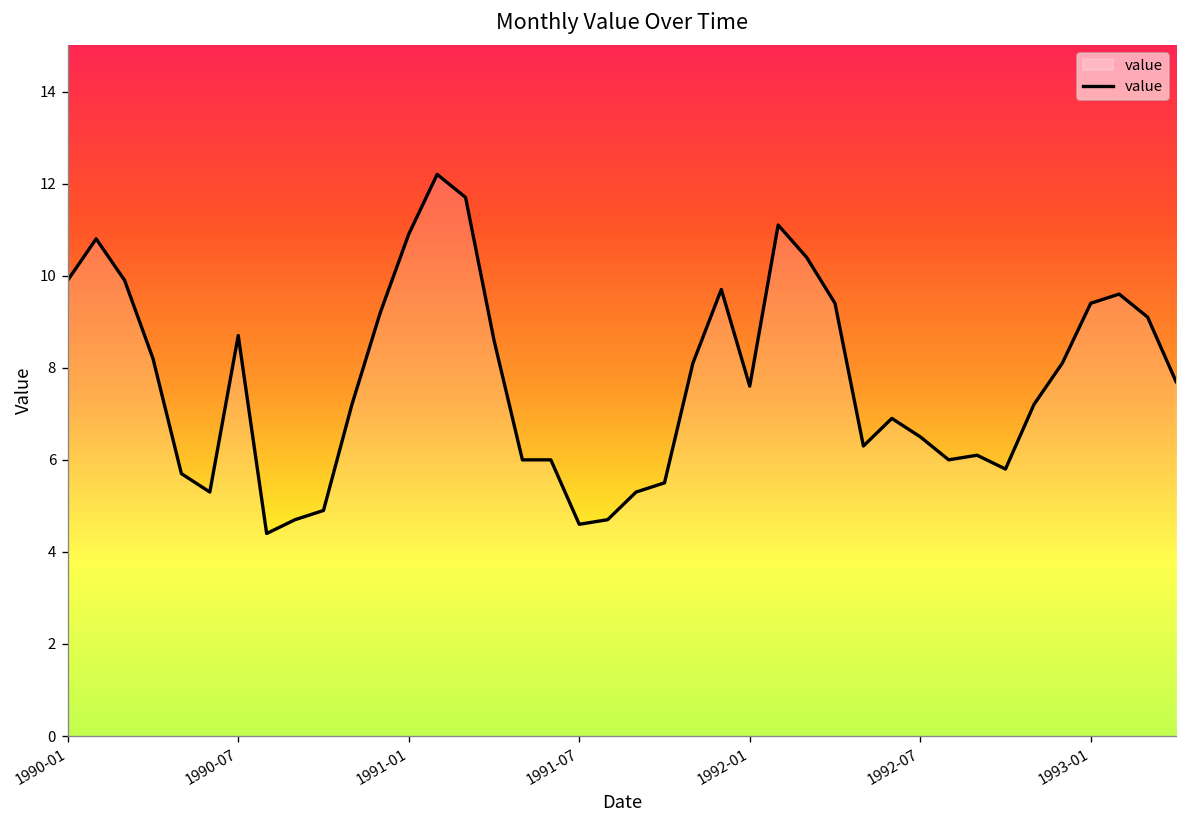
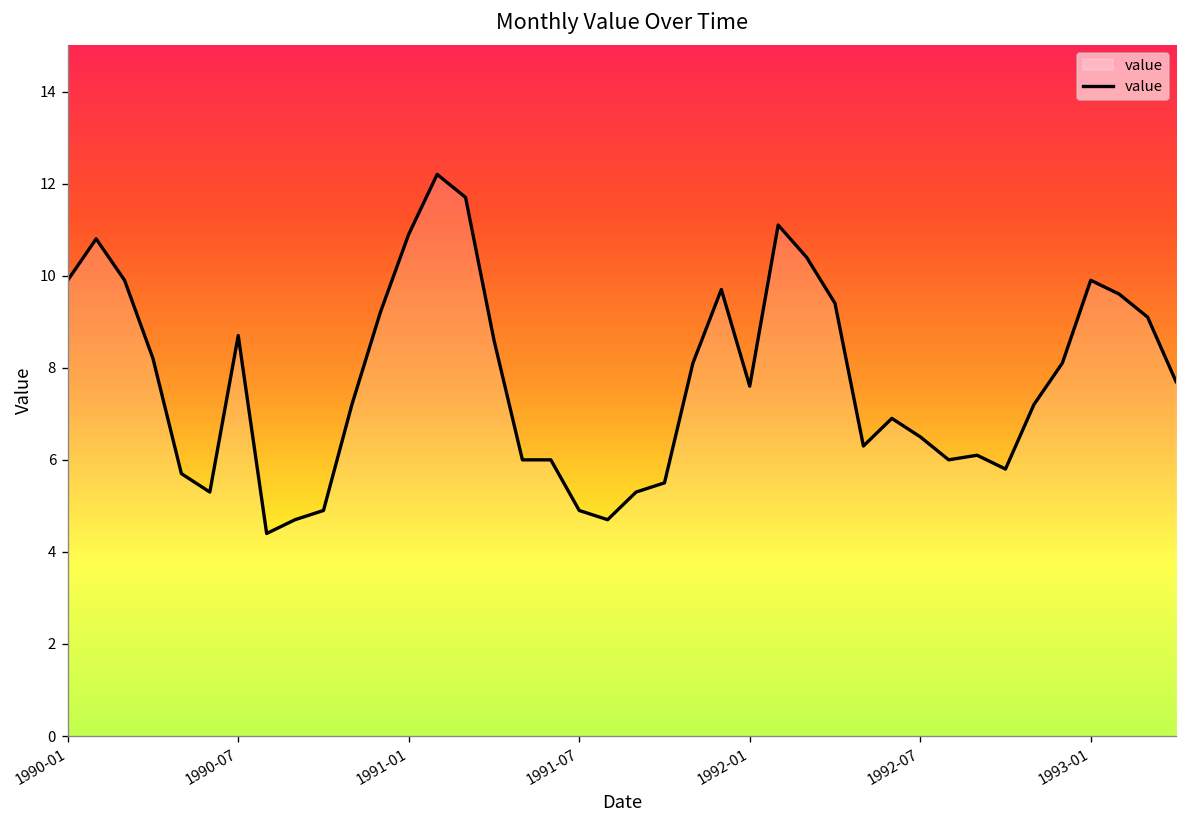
1991-07: 4.6 -> 4.9
1993-01: 9.4 -> 9.9
